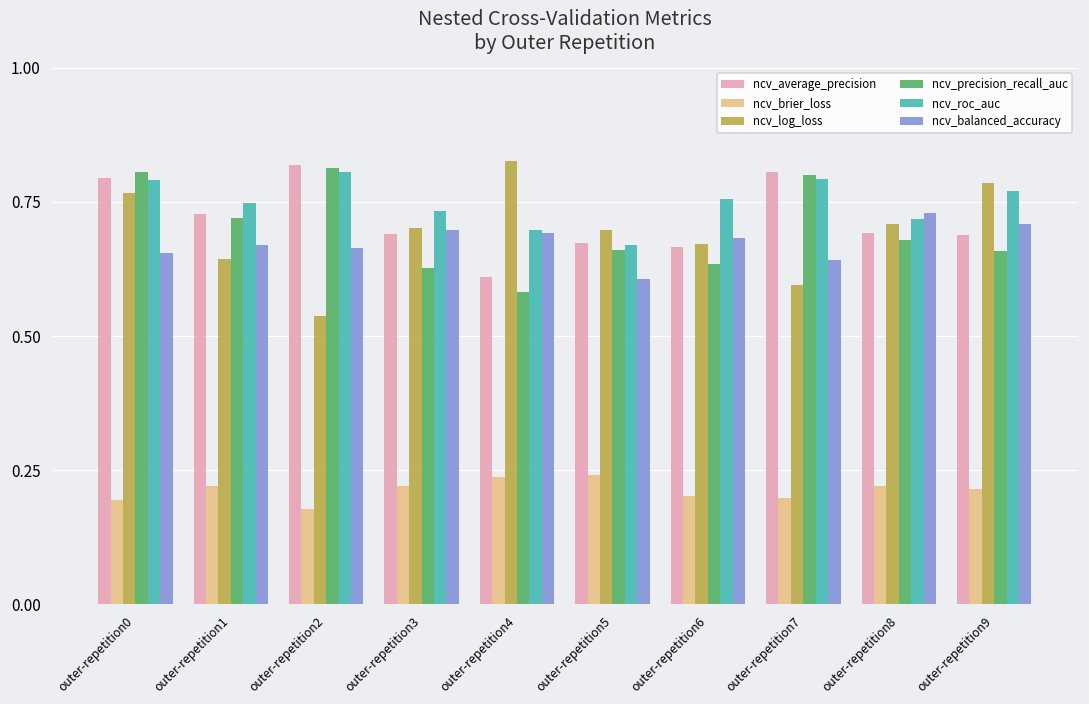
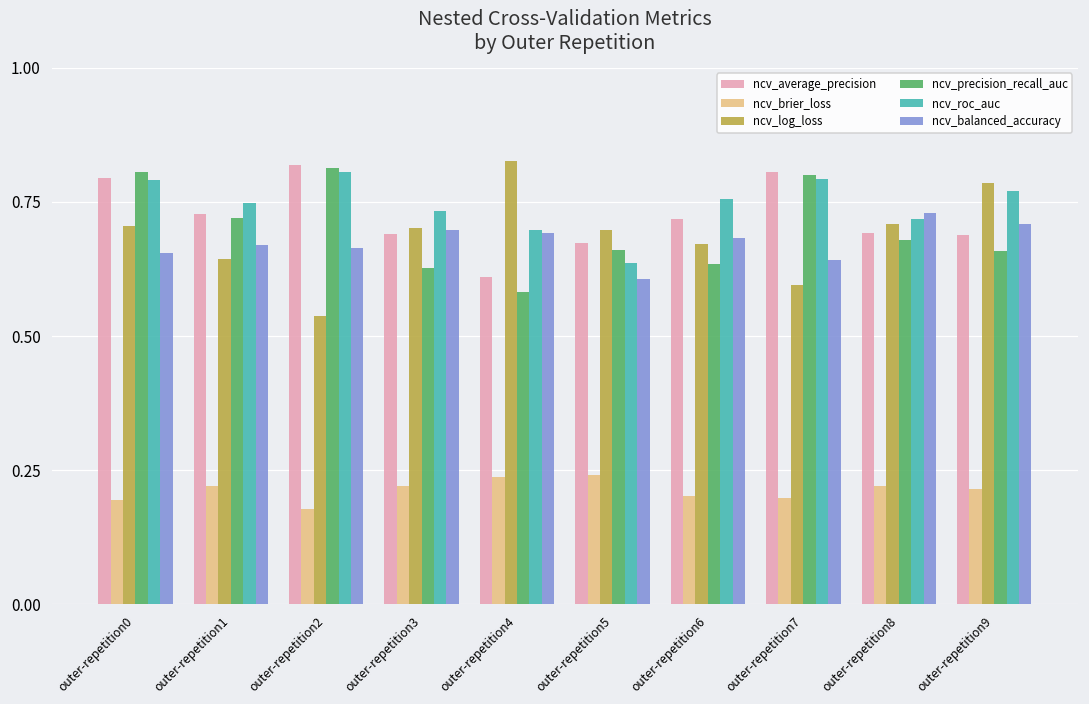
ncv_log_loss, outer-repetition0: 0.77 -> 0.70
ncv_roc_auc, outer-repetition5: 0.67 -> 0.64
ncv_average_precision, outer-repetition6: 0.67 -> 0.72
